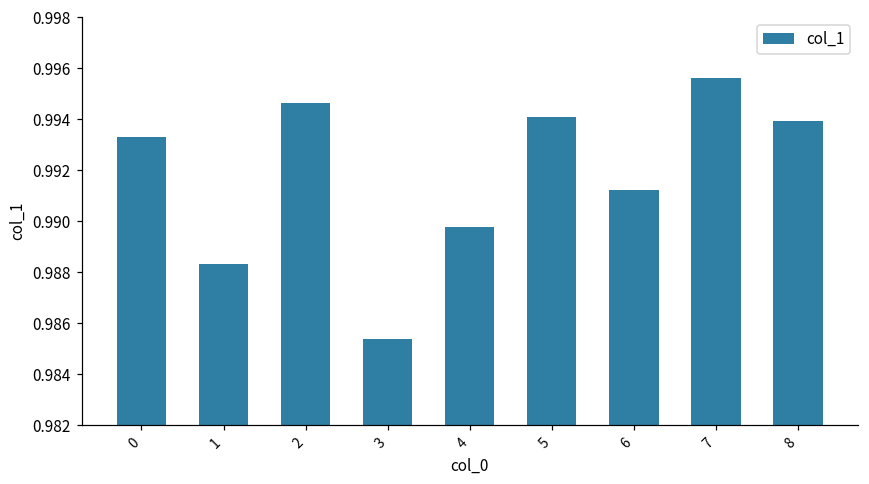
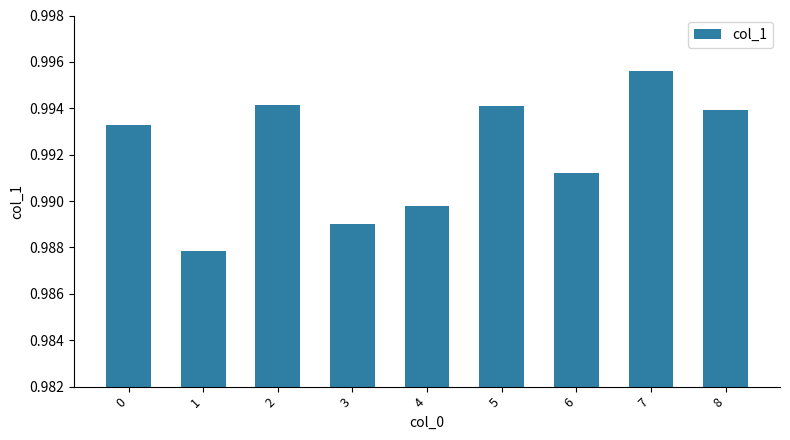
1: 0.9883 -> 0.9879
2: 0.9946 -> 0.9942
3: 0.9854 -> 0.9890
